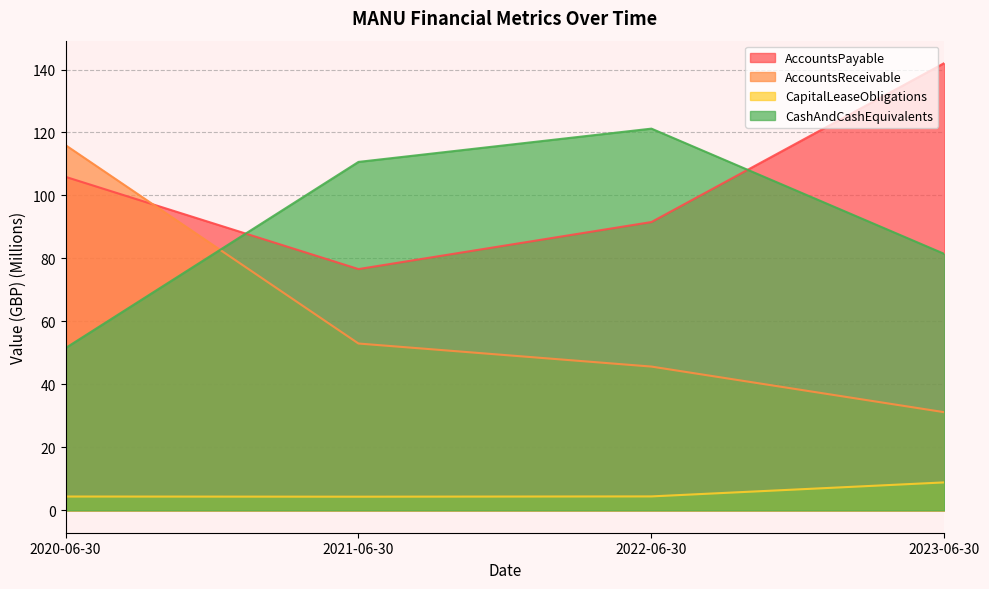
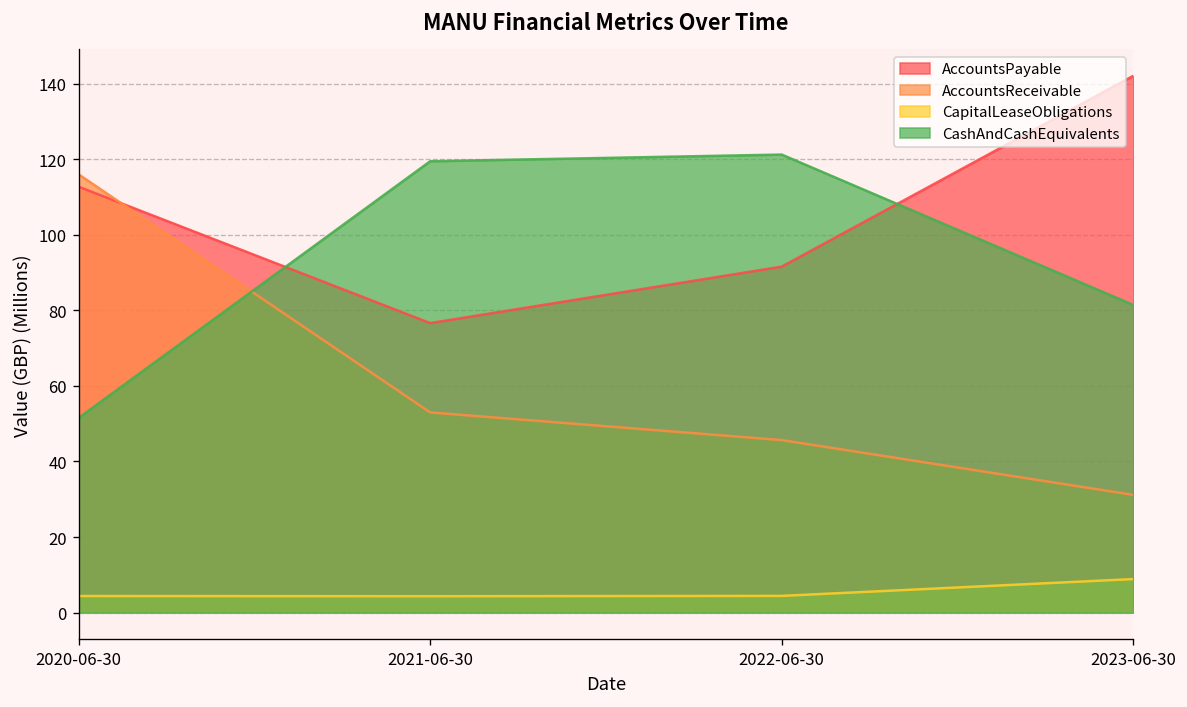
AccountsPayable, 2020-06-30: 106 -> 113
CashAndCashEquivalents, 2021-06-30: 111 -> 119
